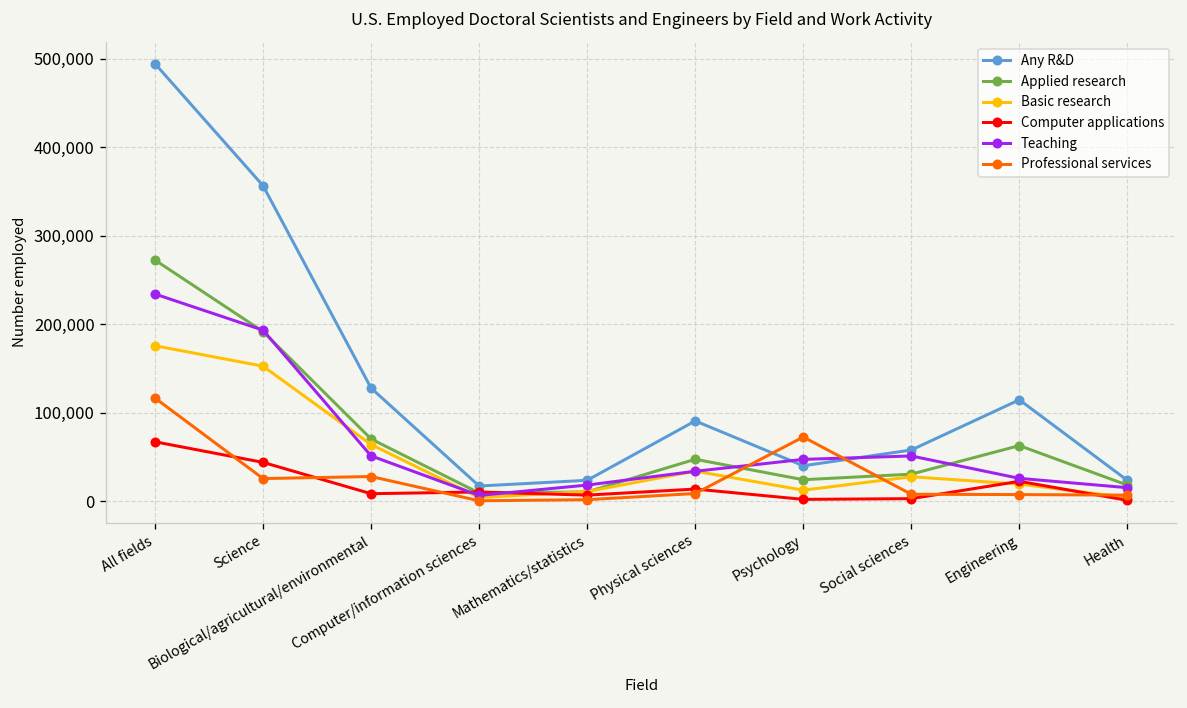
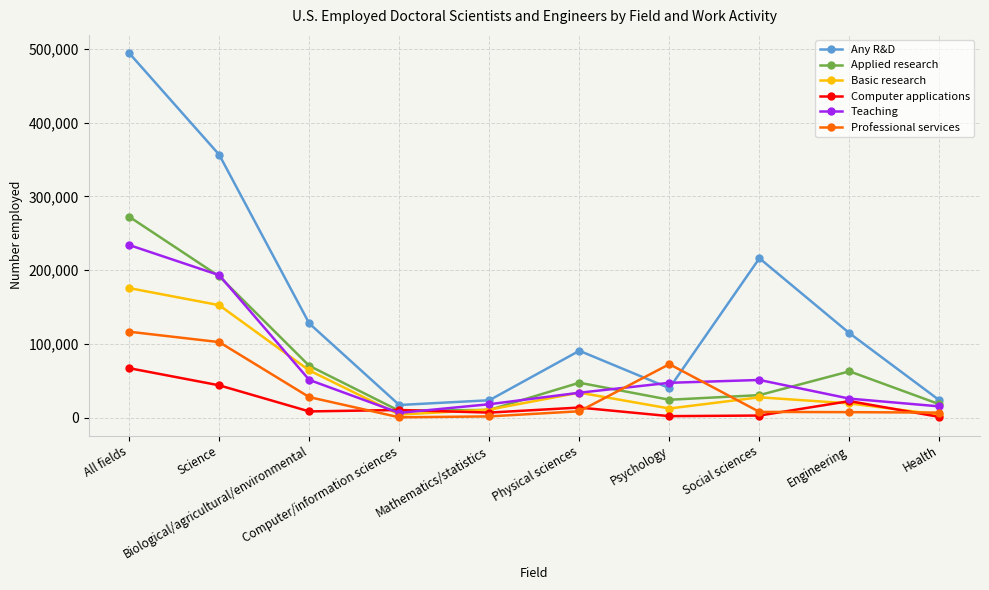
Professional services, Science: 30,000 -> 100,000
Any R&D, Social sciences: 60,000 -> 220,000
